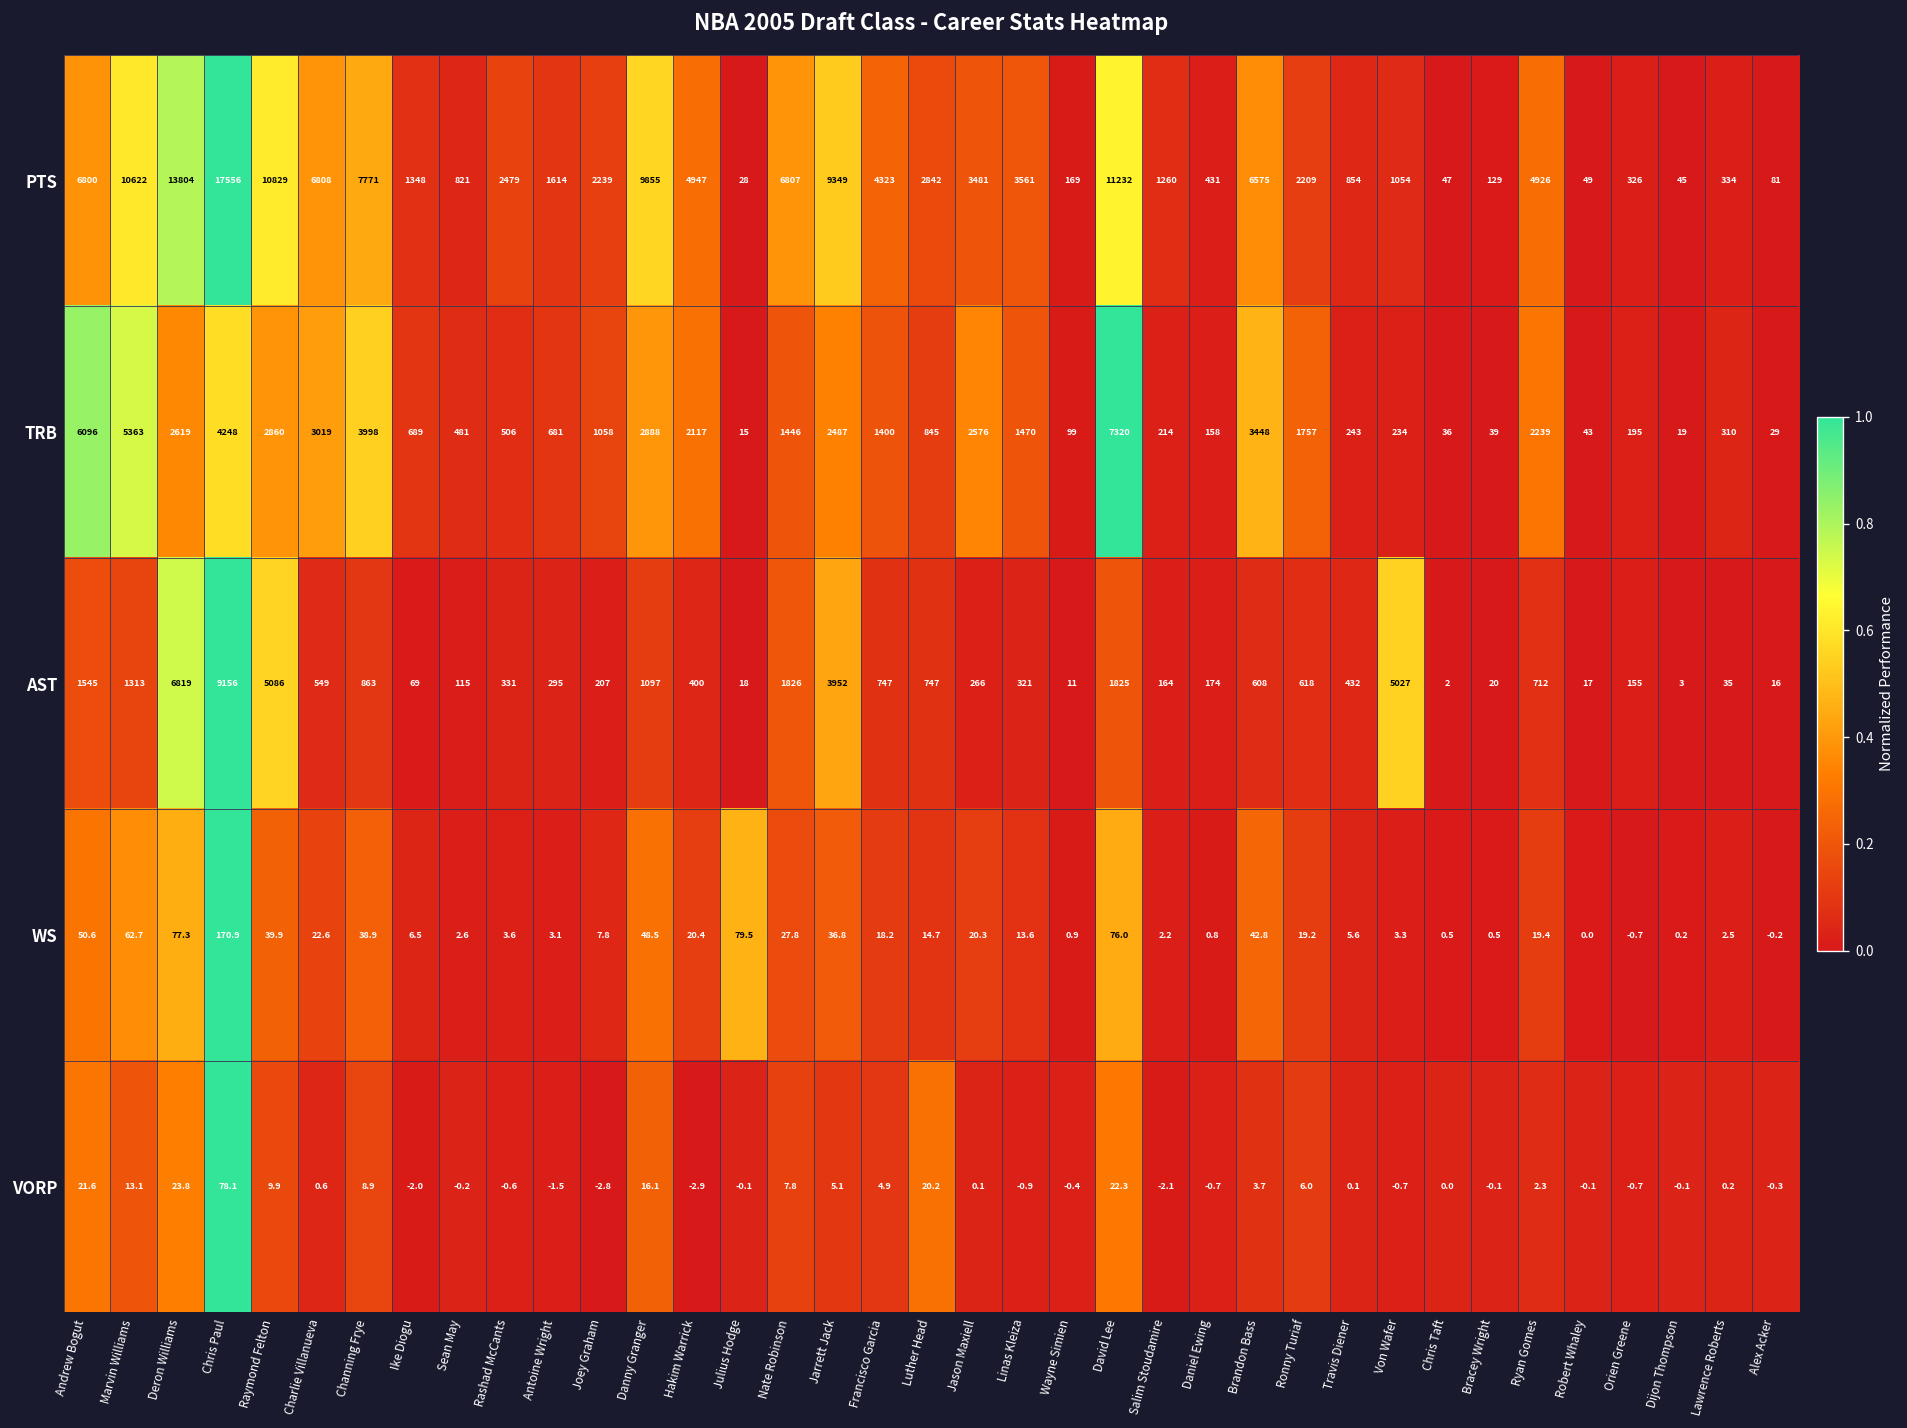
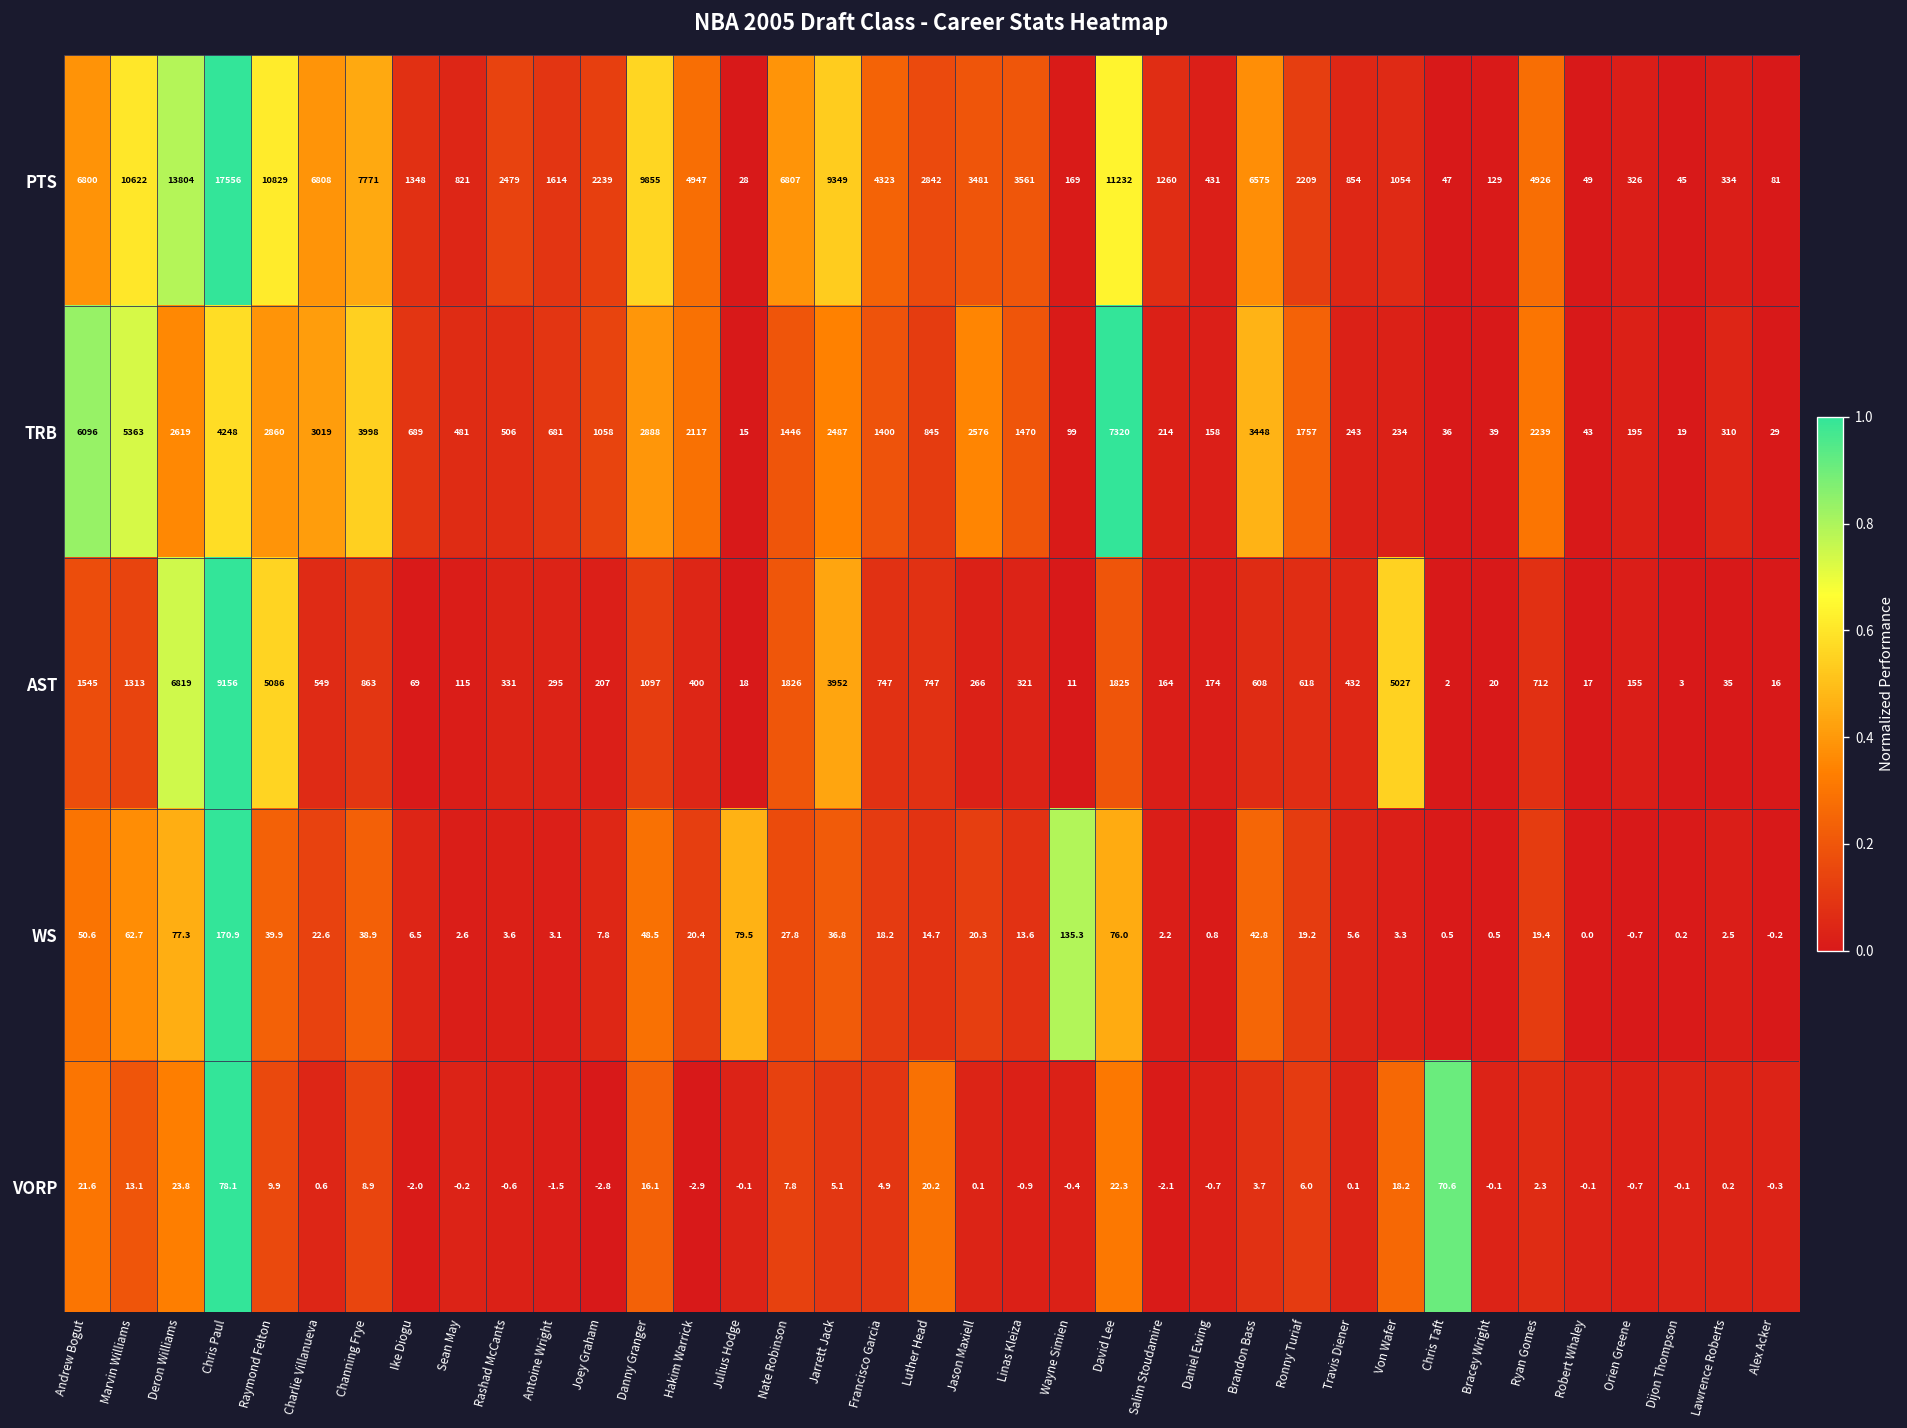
WS, Wayne Simien: 0.9 -> 135.3
VORP, Von Wafer: -0.7 -> 18.2
VORP, Chris Taft: 0.0 -> 70.6
